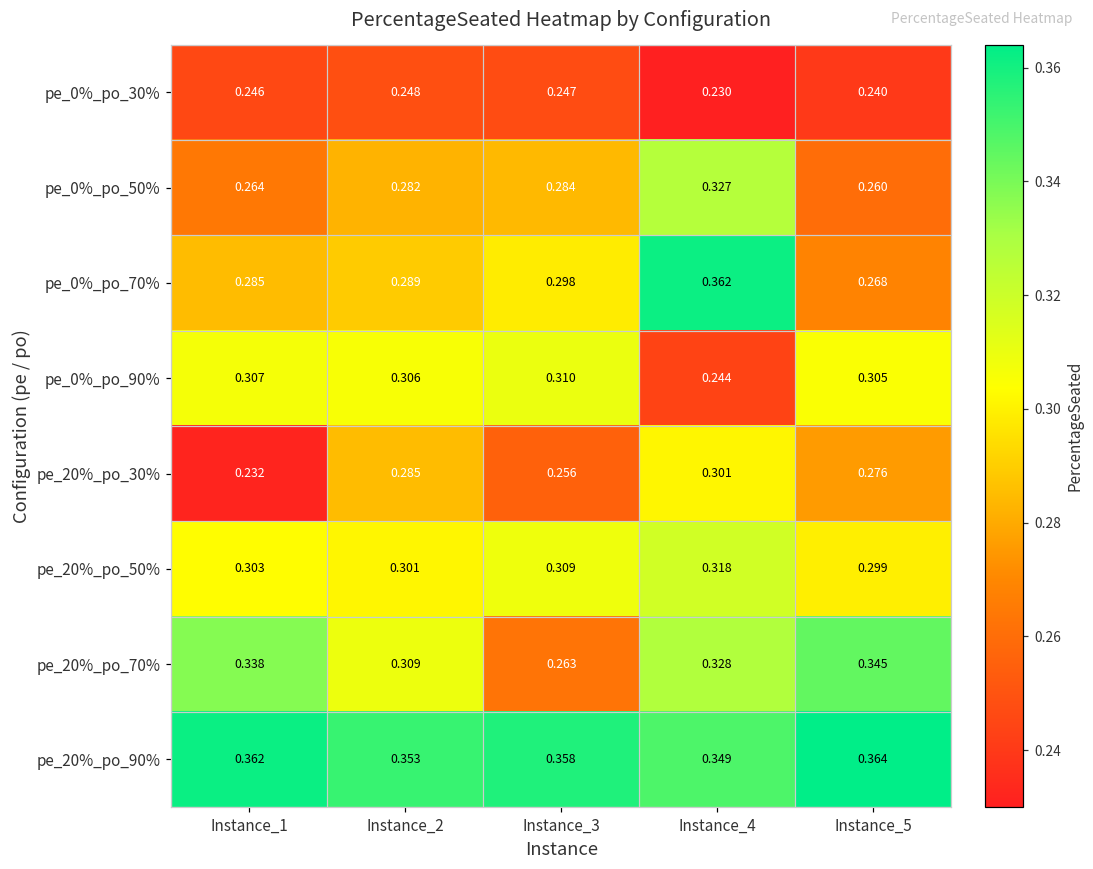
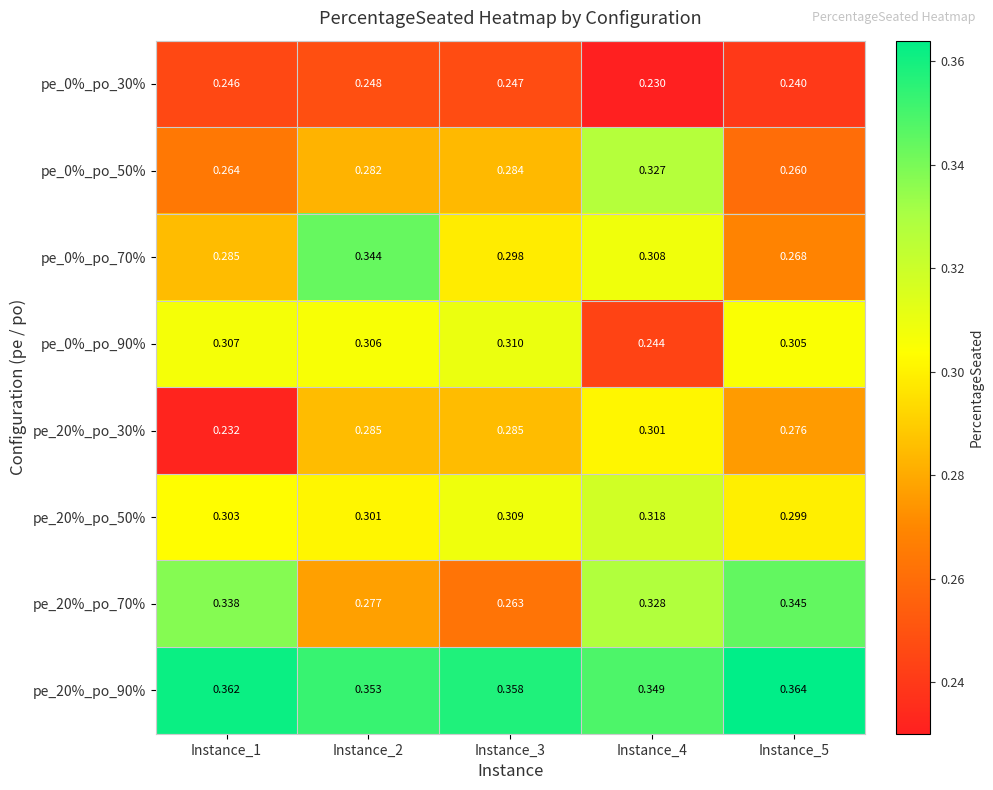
pe_0%_po_70%, Instance_2: 0.289 -> 0.344
pe_0%_po_70%, Instance_4: 0.362 -> 0.308
pe_20%_po_30%, Instance_3: 0.256 -> 0.285
pe_20%_po_70%, Instance_2: 0.309 -> 0.277
